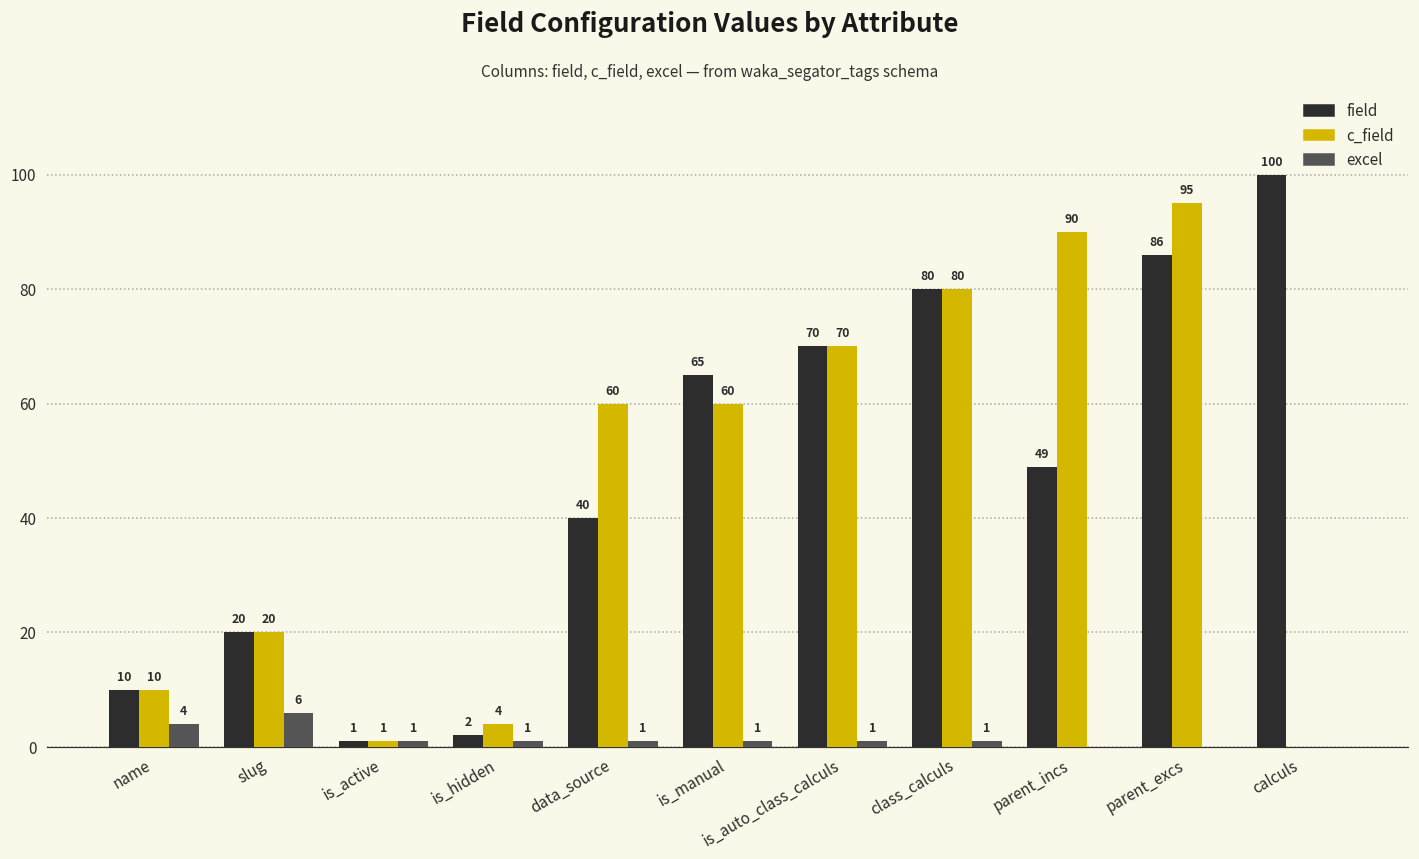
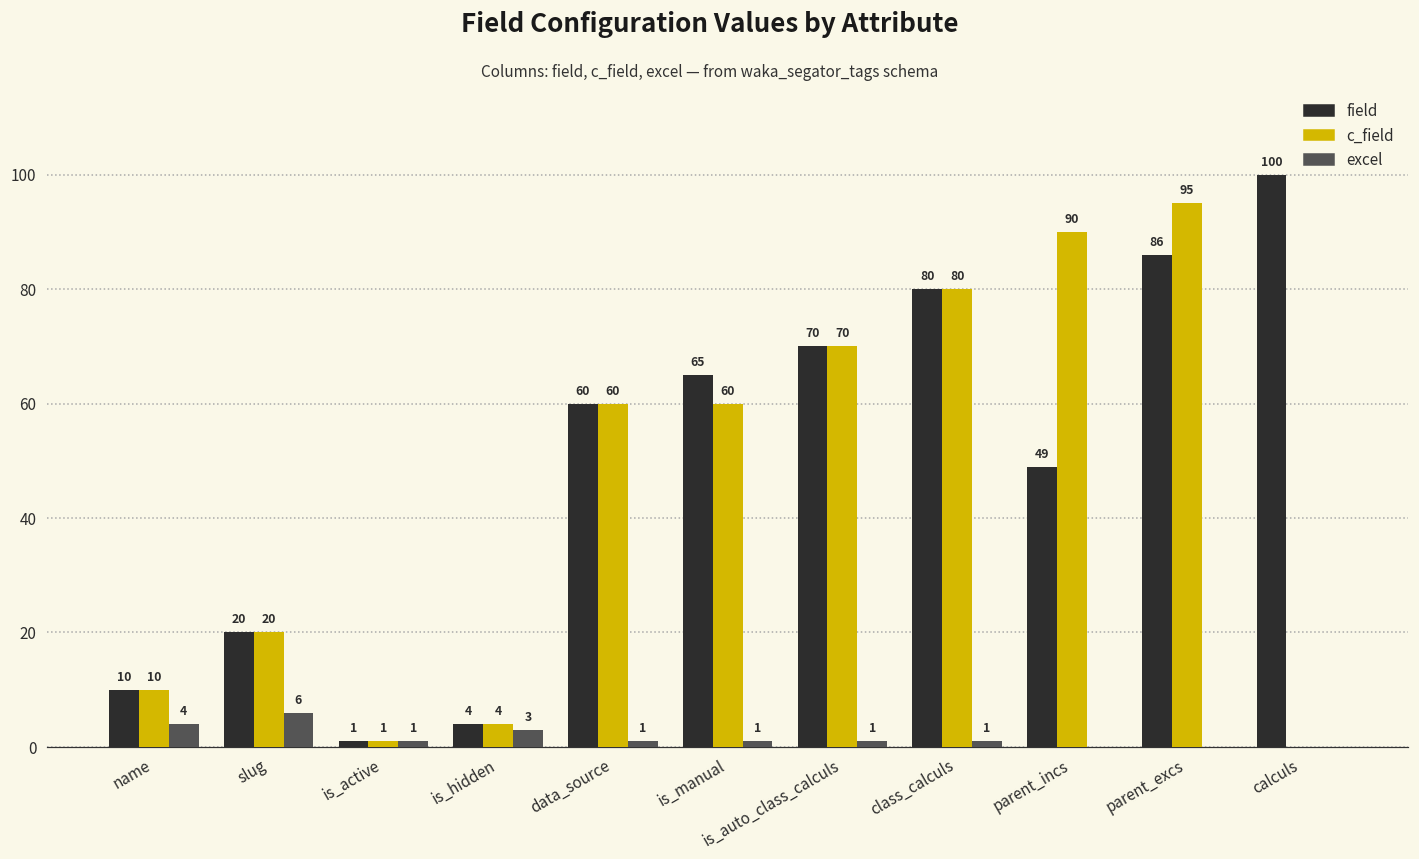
field, is_hidden: 2 -> 4
excel, is_hidden: 1 -> 3
field, data_source: 40 -> 60
